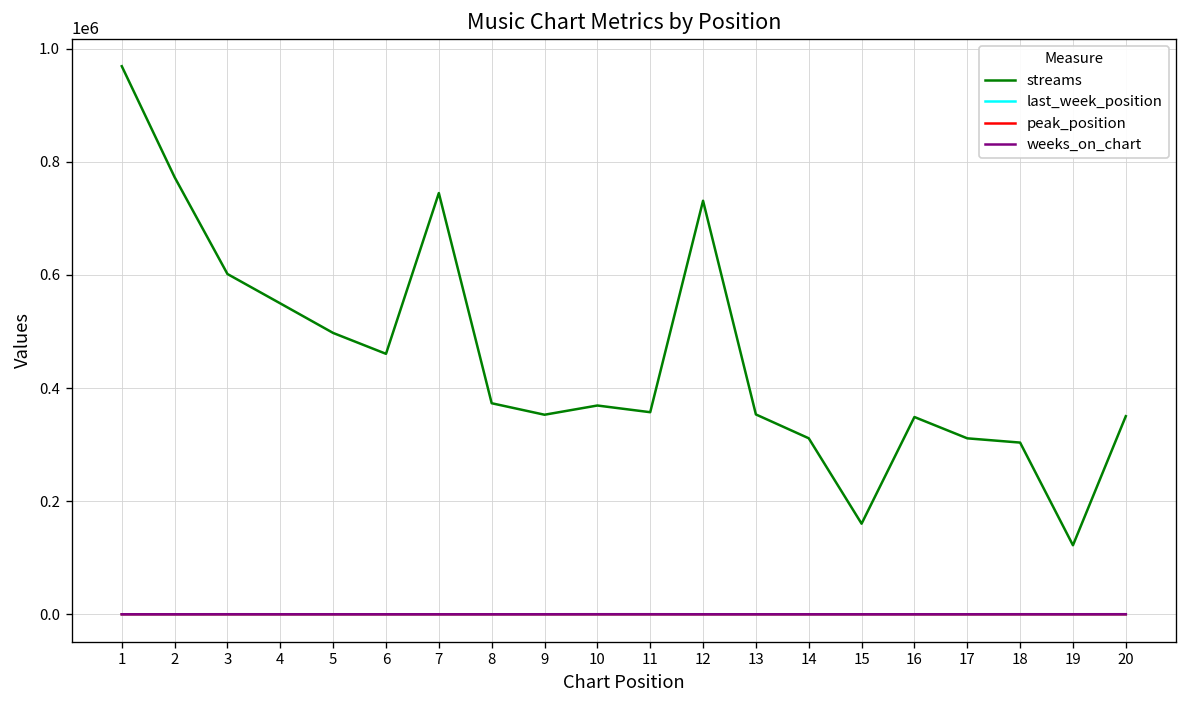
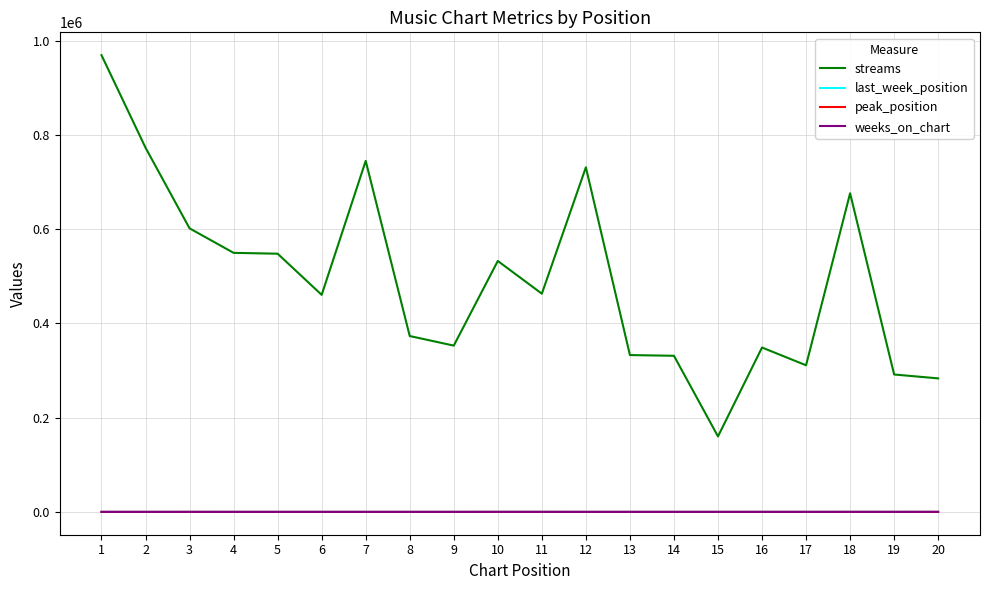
streams, 5: 500000 -> 550000
streams, 10: 370000 -> 530000
streams, 11: 360000 -> 460000
streams, 13: 350000 -> 330000
streams, 14: 310000 -> 330000
streams, 18: 300000 -> 680000
streams, 19: 120000 -> 290000
streams, 20: 350000 -> 280000
